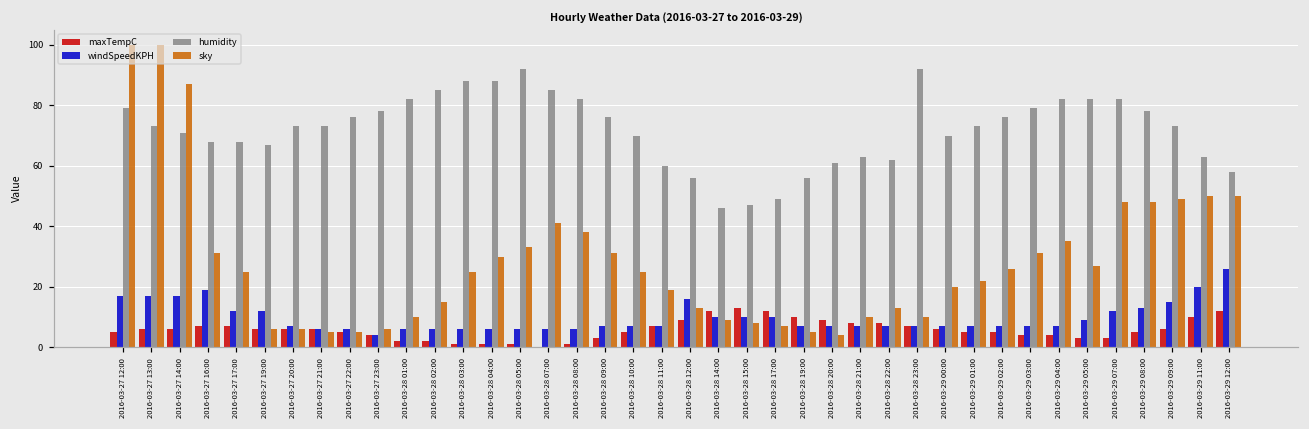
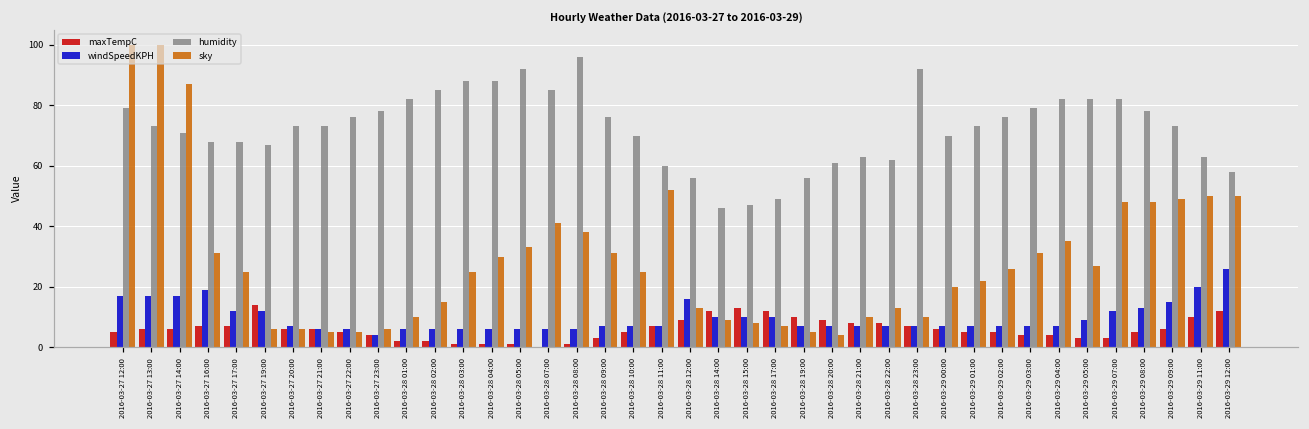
maxTempC, 2016-03-27 19:00: 6 -> 14
humidity, 2016-03-28 08:00: 82 -> 96
sky, 2016-03-28 11:00: 19 -> 52
